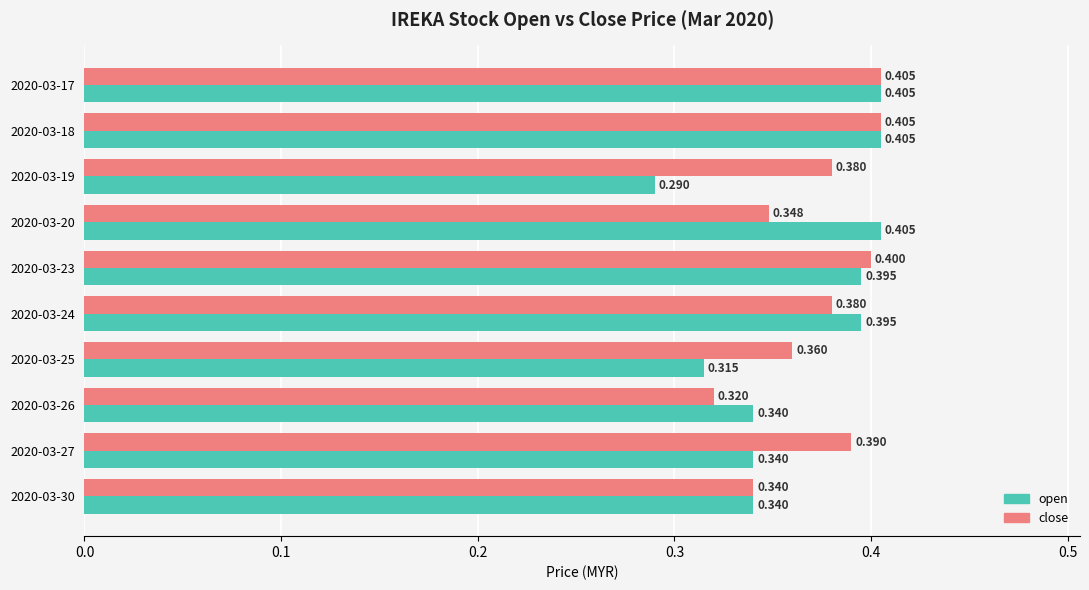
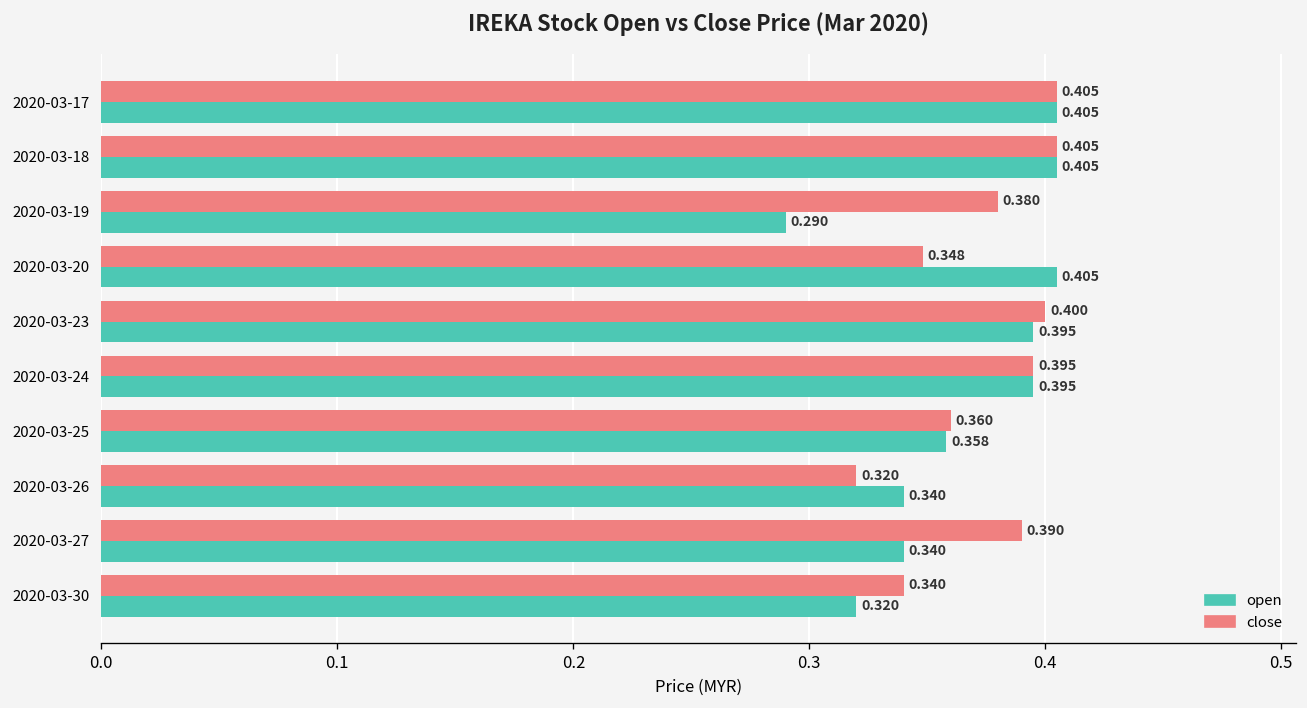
close, 2020-03-24: 0.380 -> 0.395
open, 2020-03-25: 0.315 -> 0.358
open, 2020-03-30: 0.340 -> 0.320
